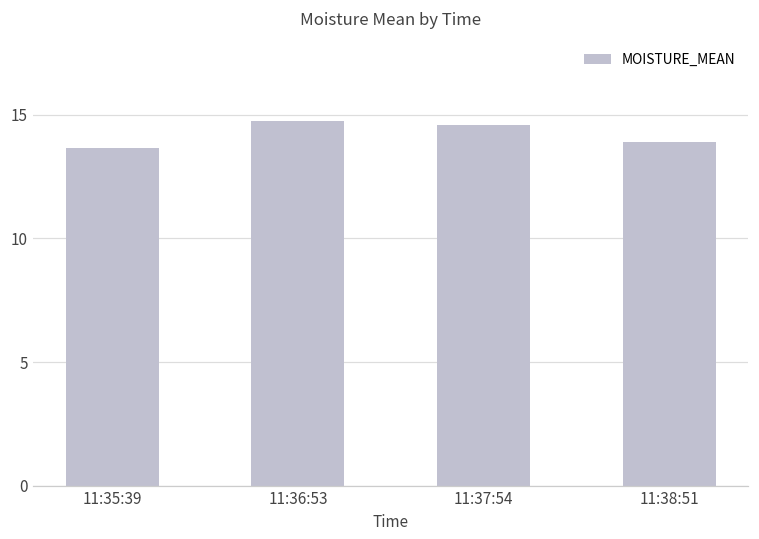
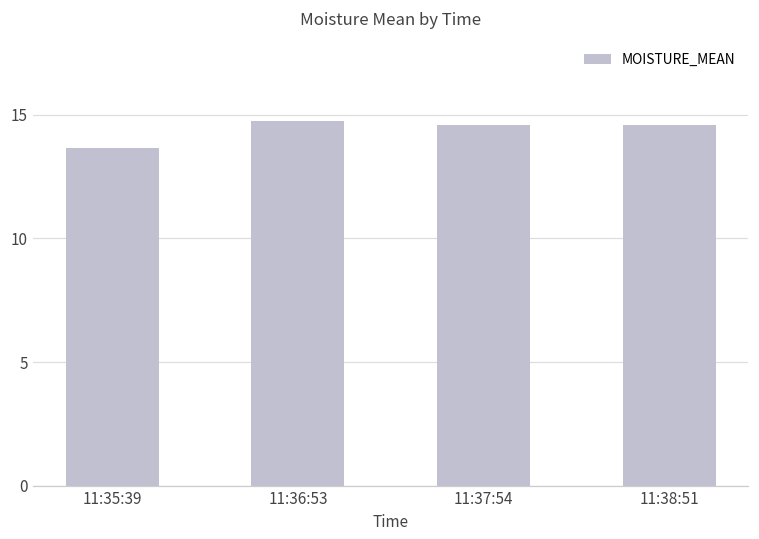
11:38:51: 13.9 -> 14.6
